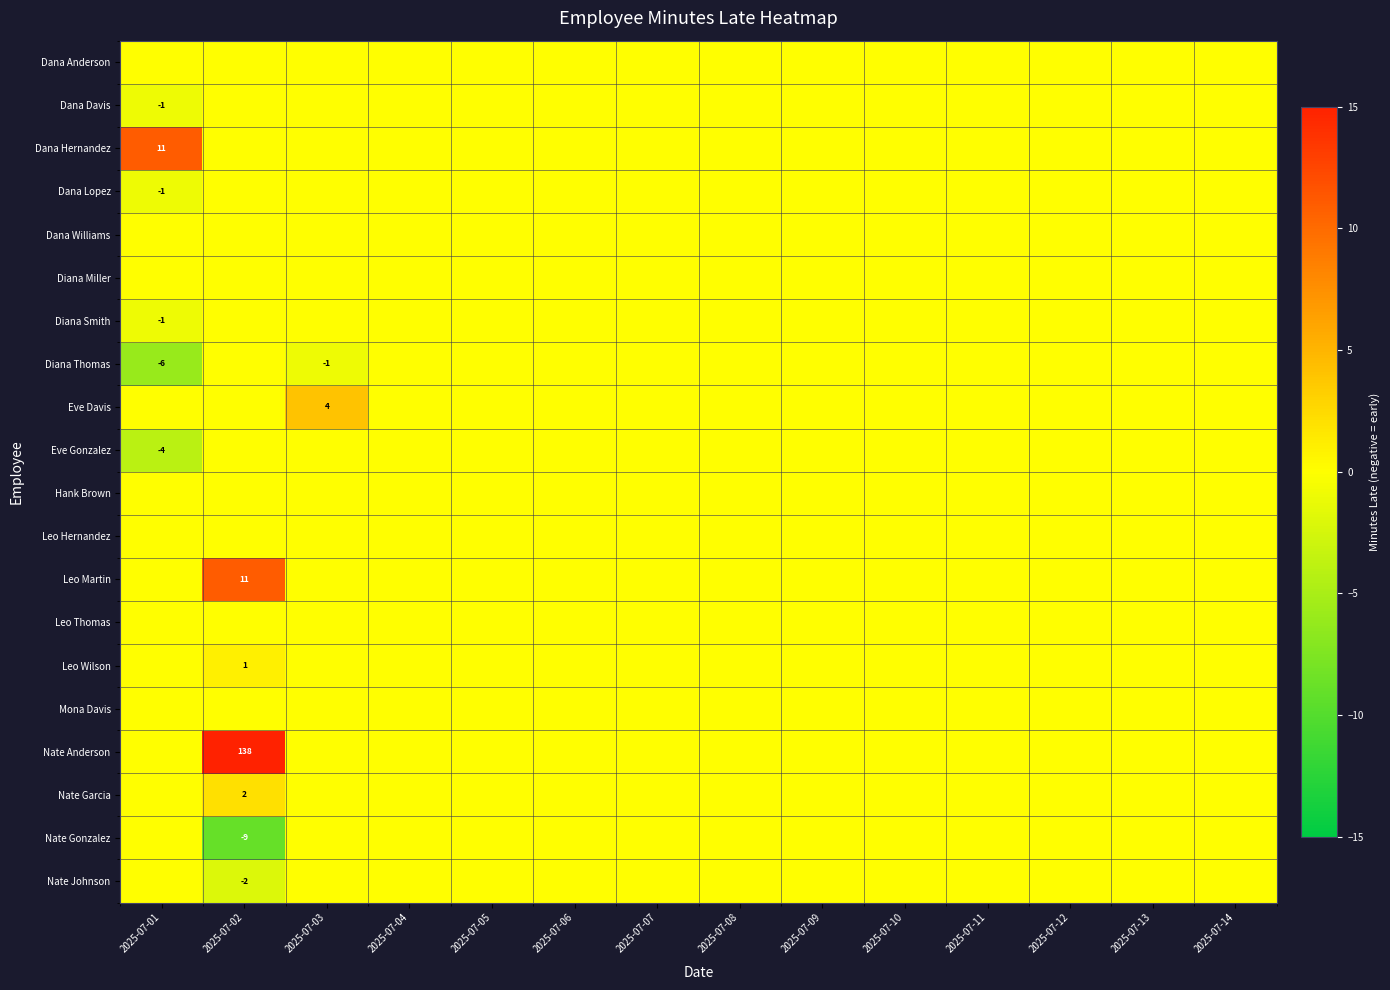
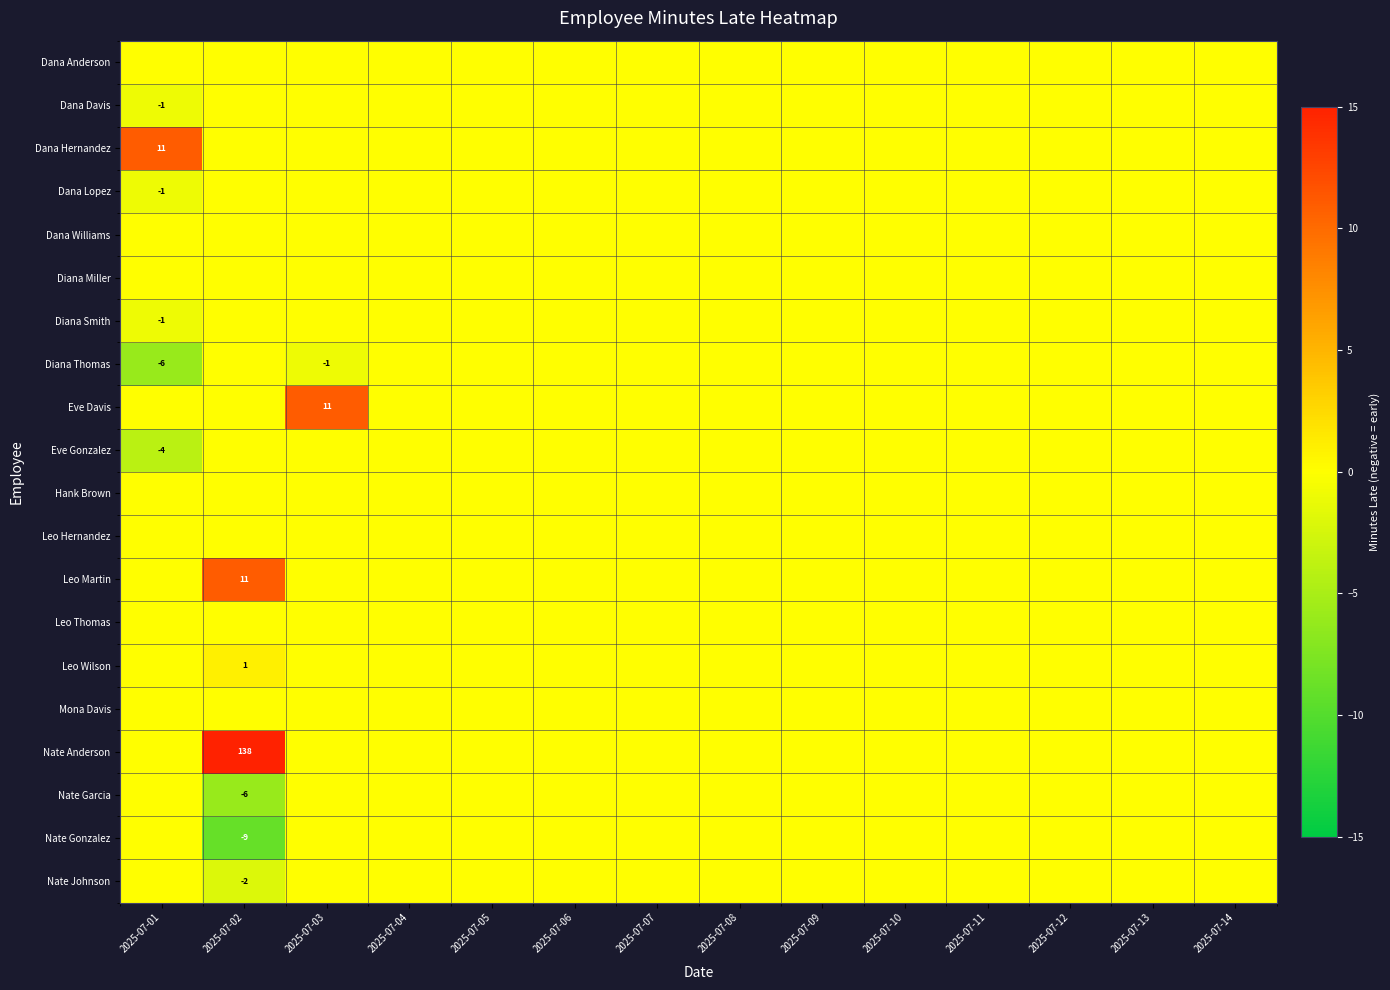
Eve Davis, 2025-07-03: 4 -> 11
Nate Garcia, 2025-07-02: 2 -> -6
